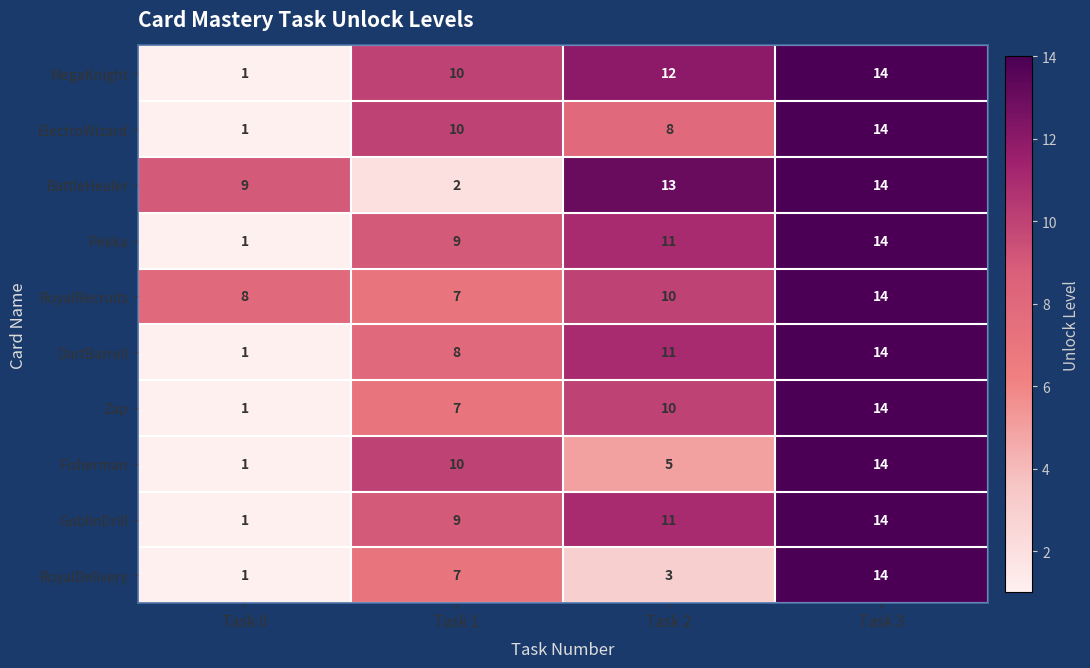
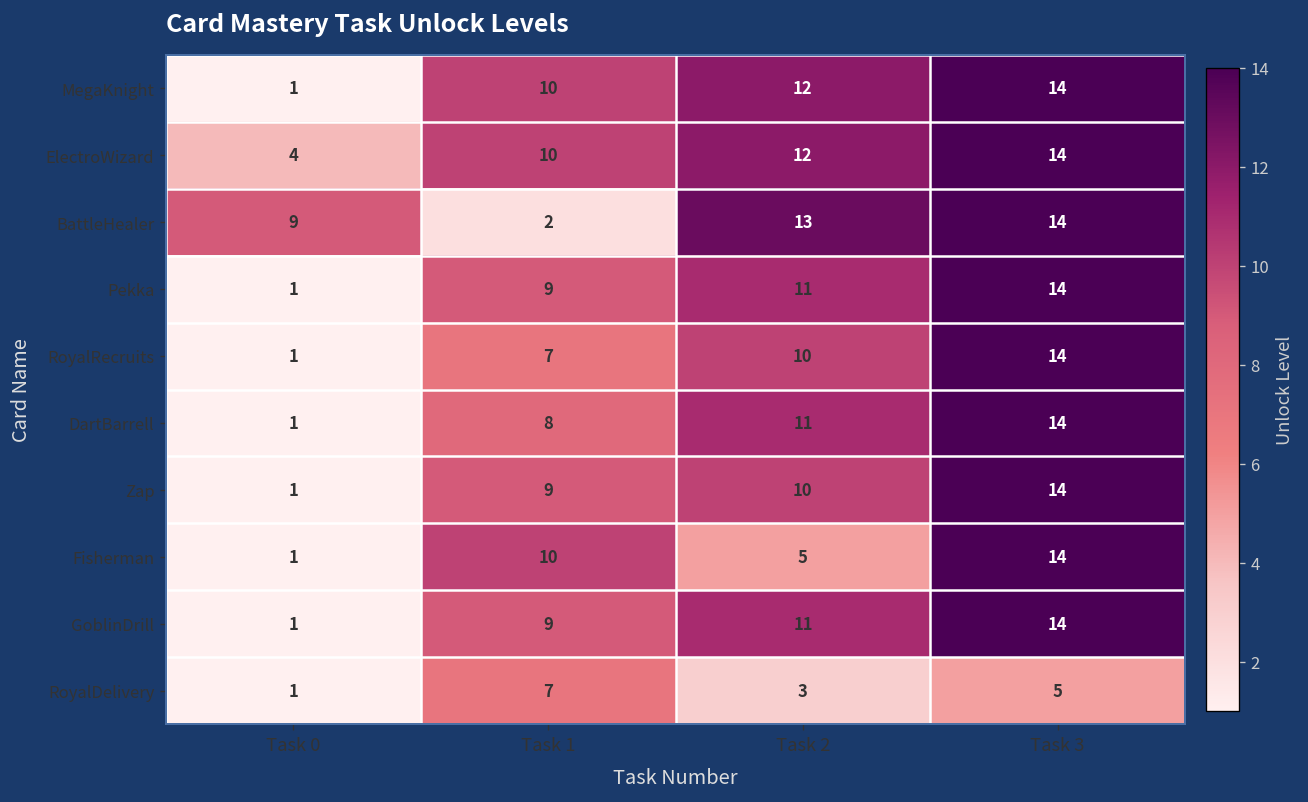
ElectroWizard, Task 0: 1 -> 4
ElectroWizard, Task 2: 8 -> 12
RoyalRecruits, Task 0: 8 -> 1
Zap, Task 1: 7 -> 9
RoyalDelivery, Task 3: 14 -> 5
